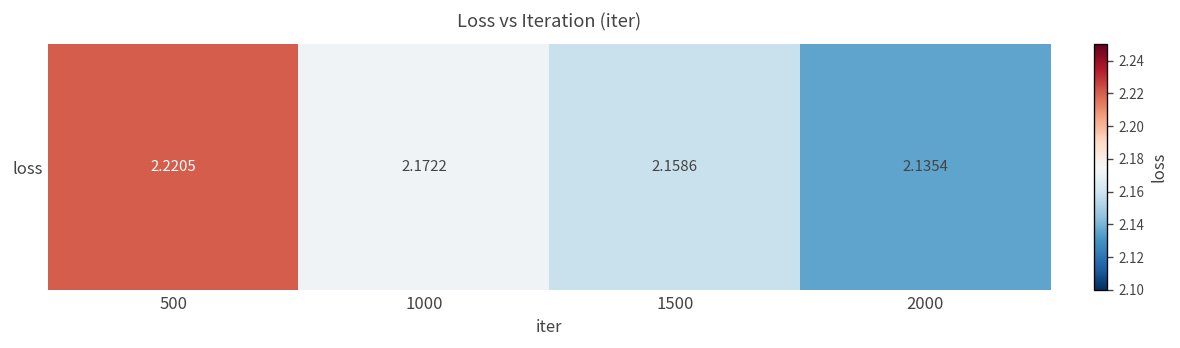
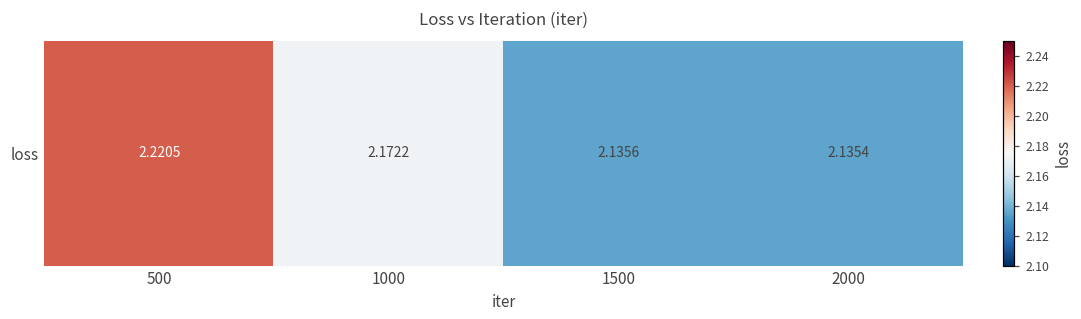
loss, 1500: 2.1586 -> 2.1356
